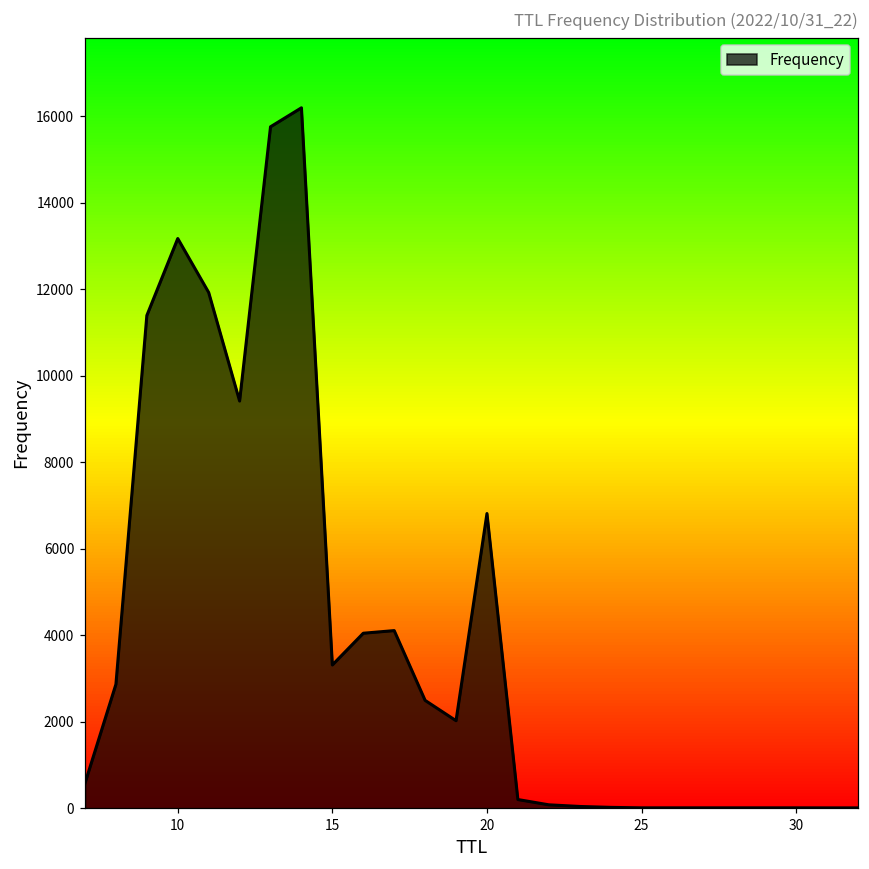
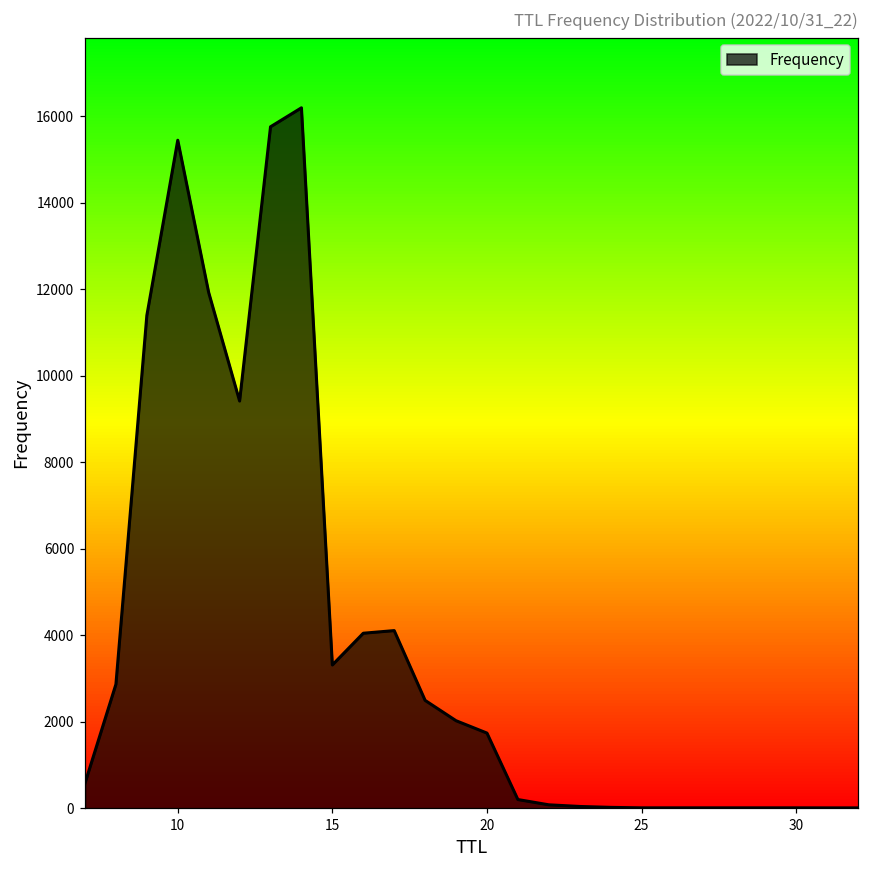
10: 13200 -> 15400
20: 6800 -> 1700
